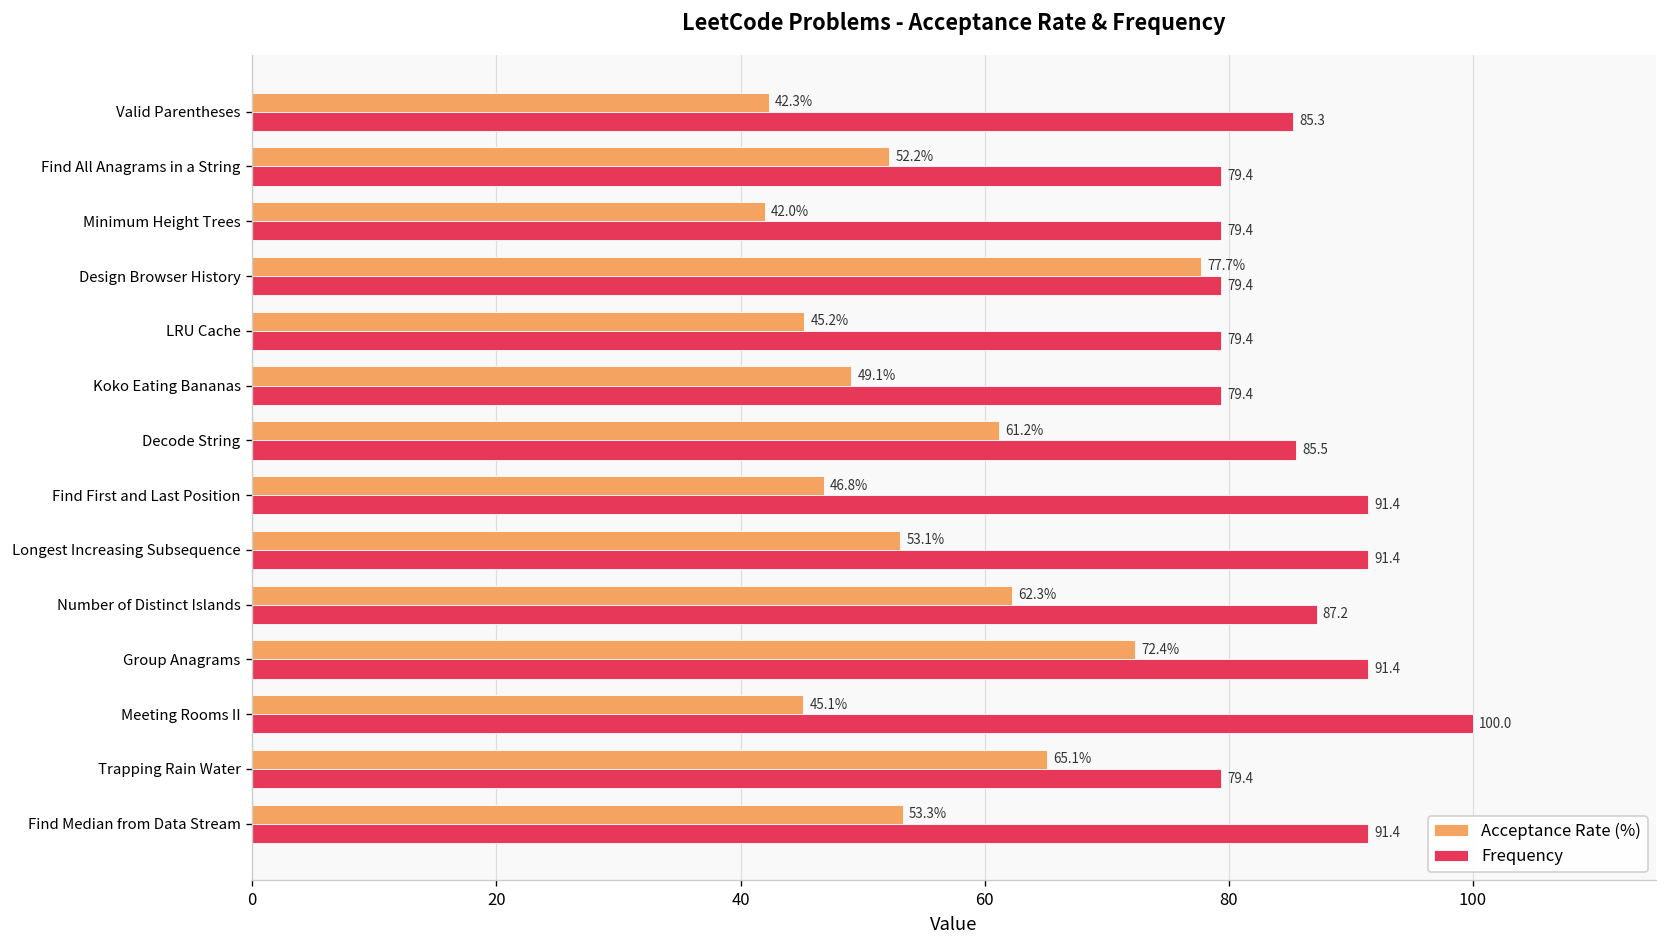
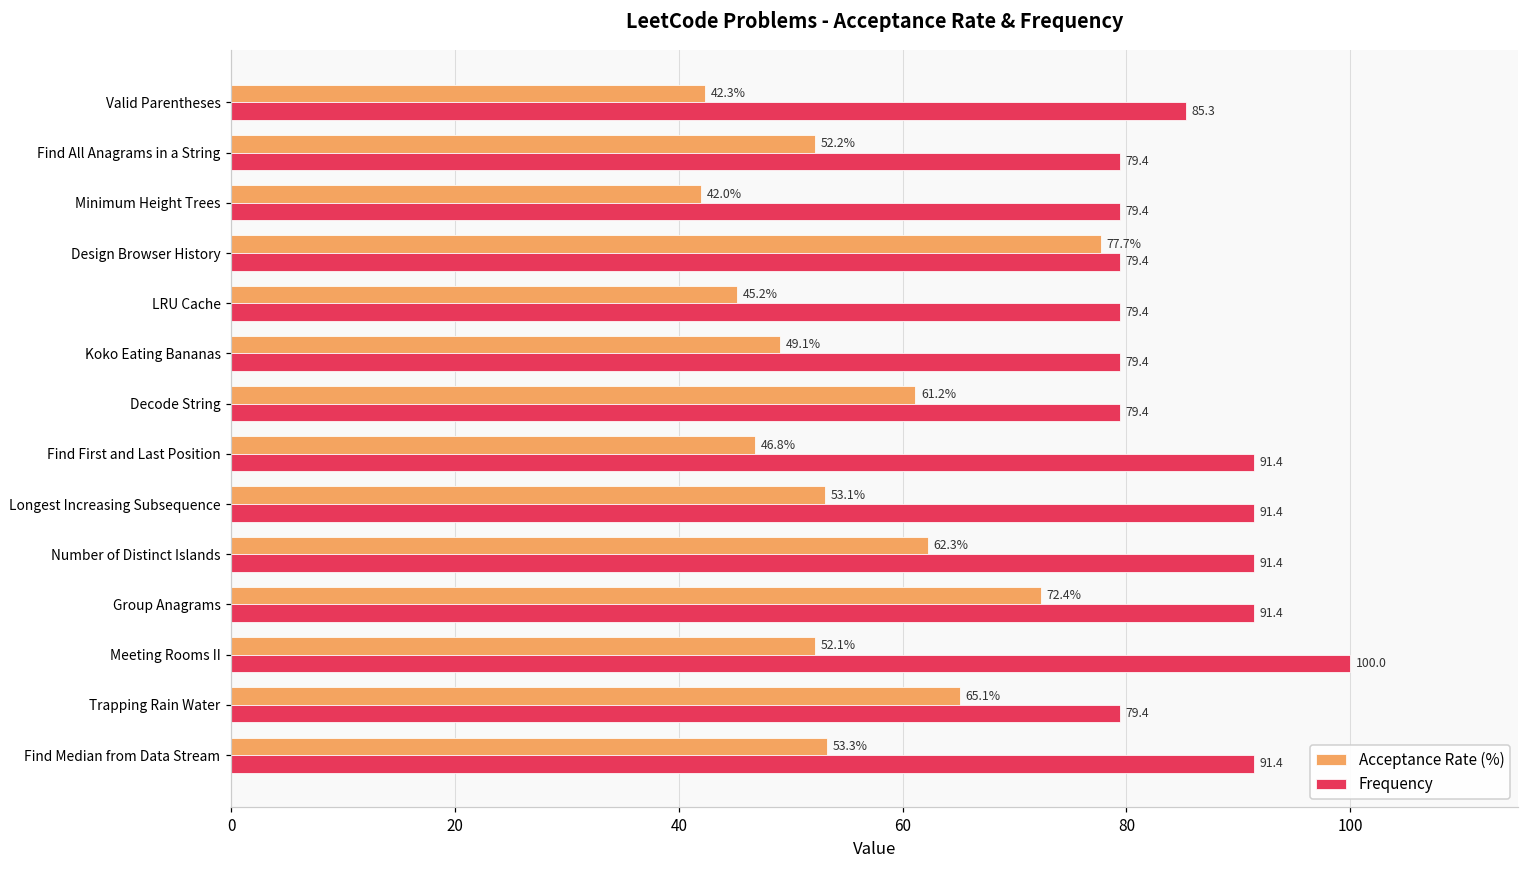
Frequency, Decode String: 85.5 -> 79.4
Frequency, Number of Distinct Islands: 87.2 -> 91.4
Acceptance Rate (%), Meeting Rooms II: 45.1% -> 52.1%
